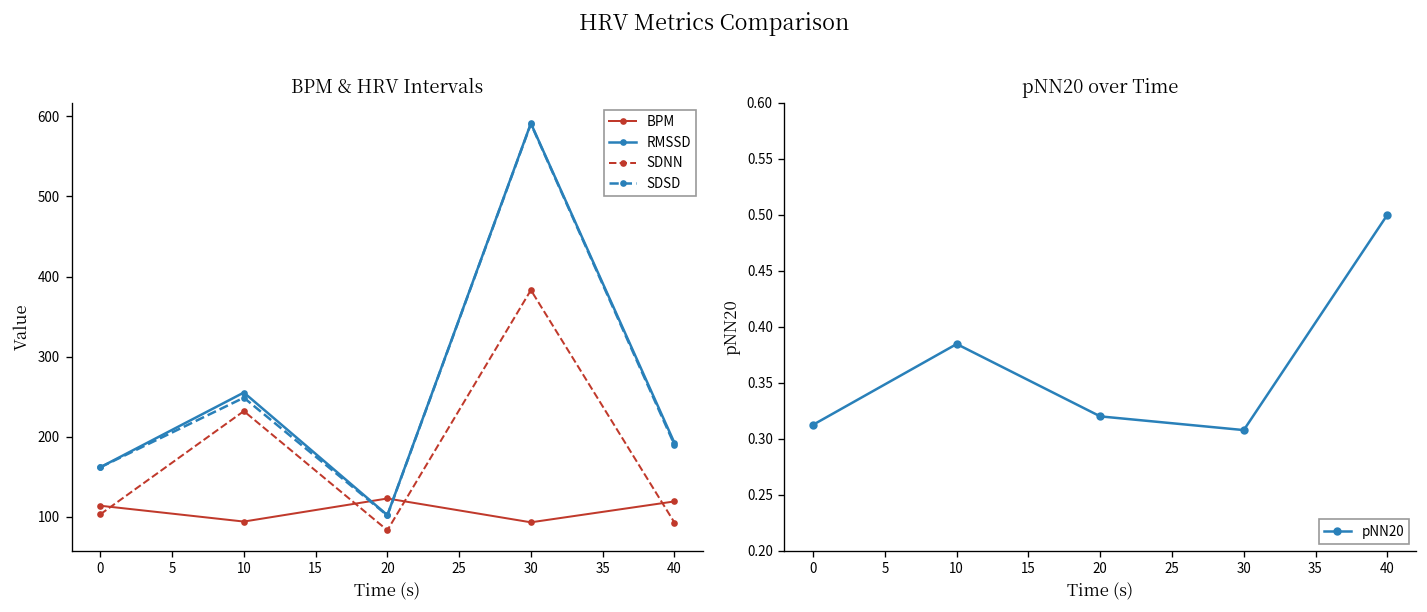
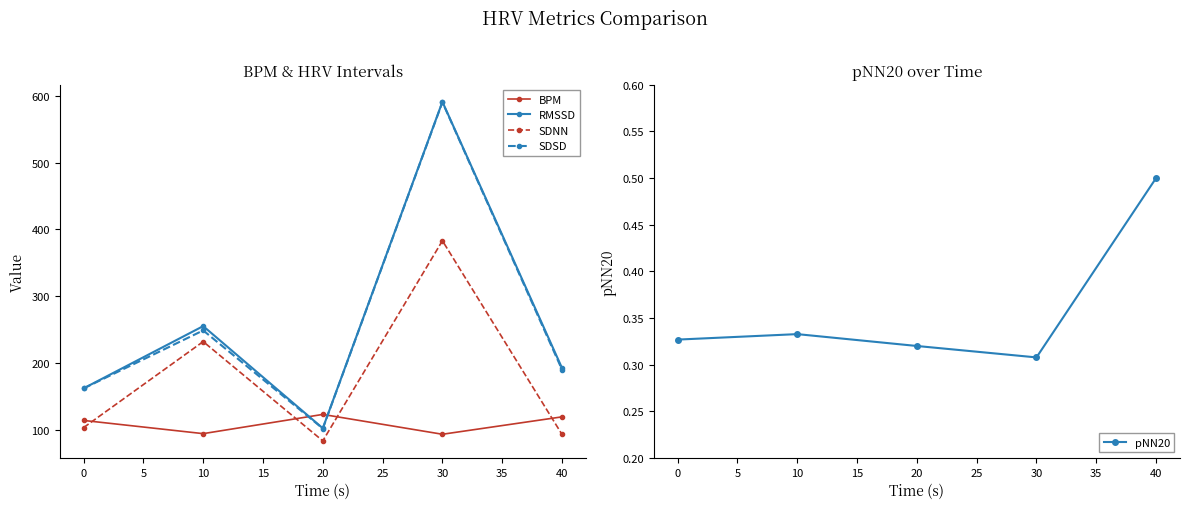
pNN20 over Time, 0: 0.31 -> 0.33
pNN20 over Time, 10: 0.38 -> 0.33
